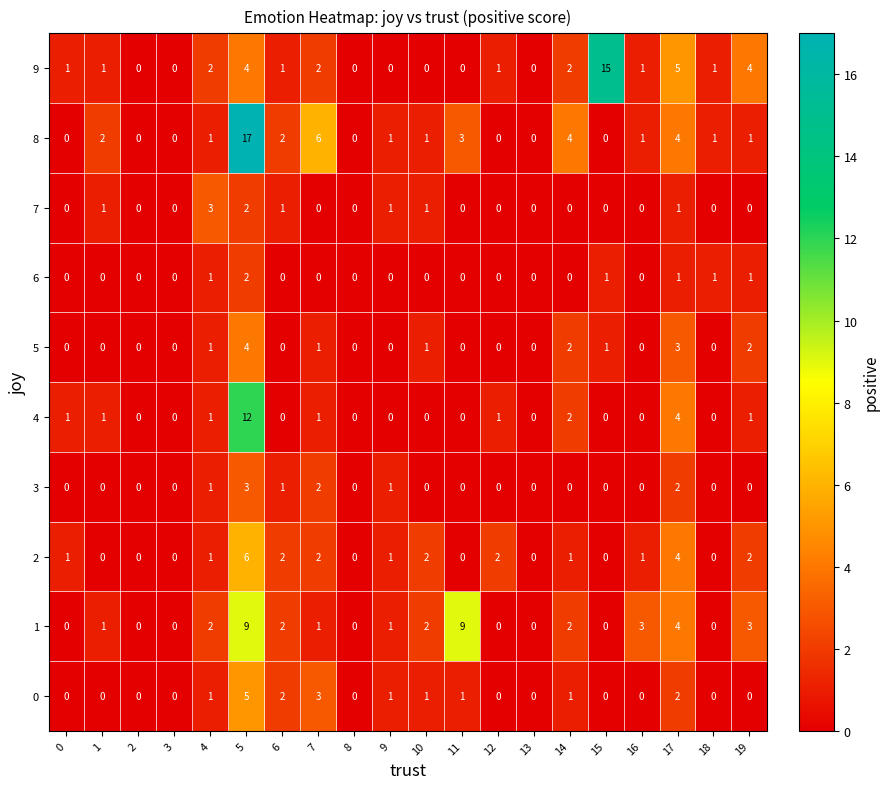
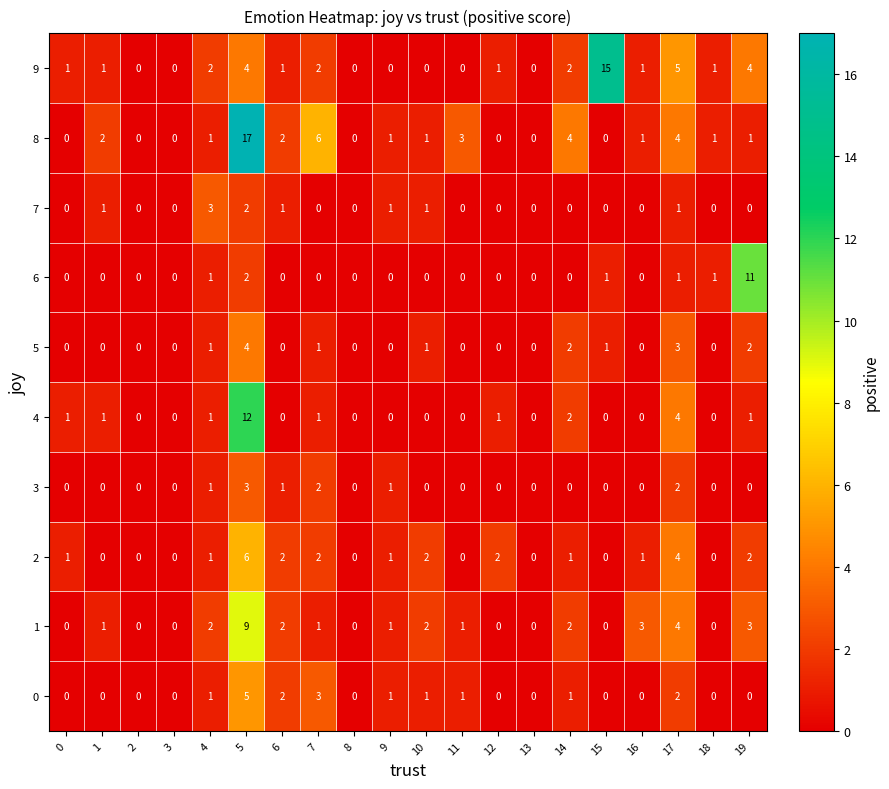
6, 19: 1 -> 11
1, 11: 9 -> 1
